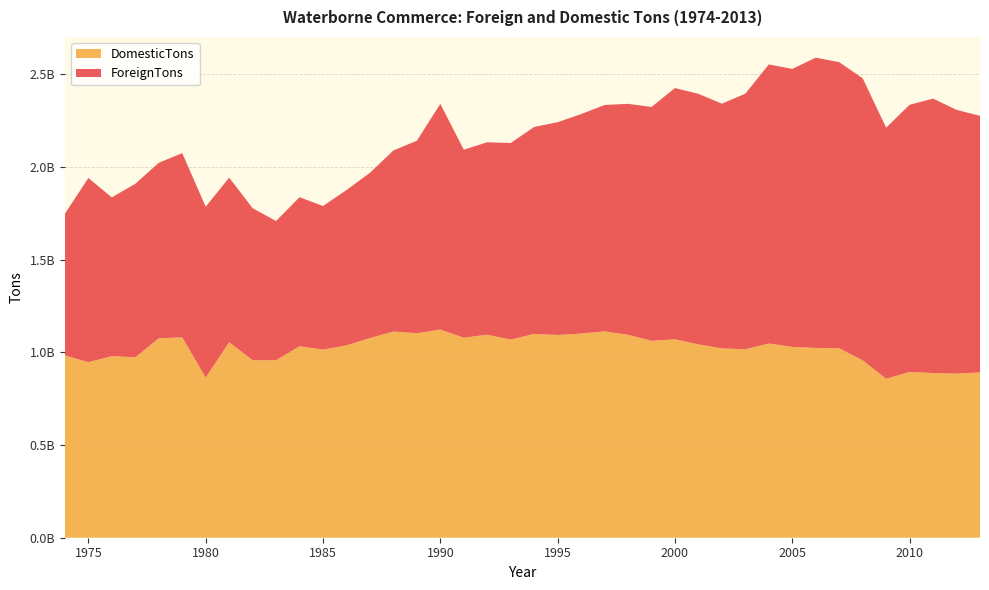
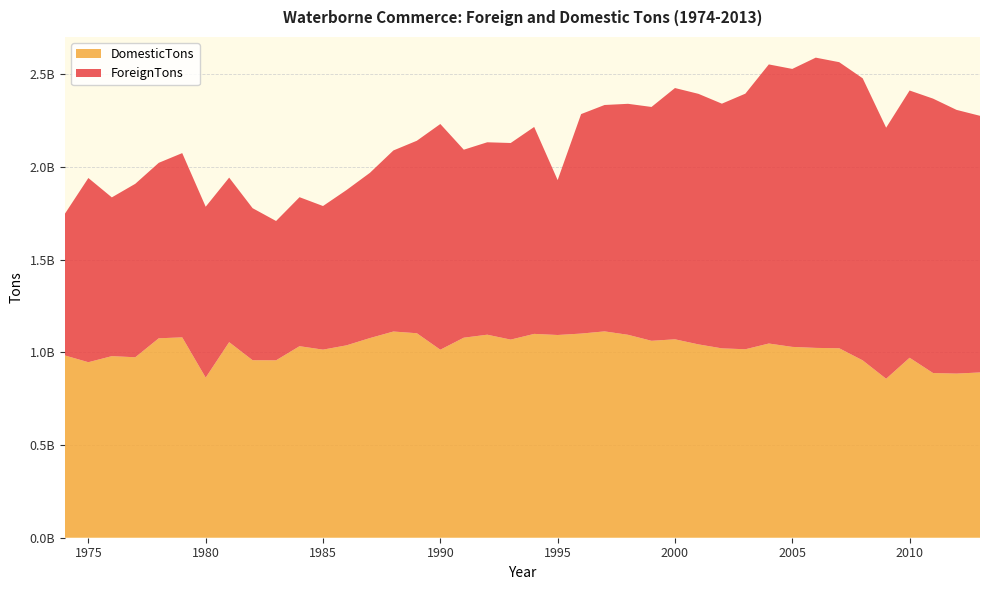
DomesticTons, 1990: 1120000000 -> 1010000000
ForeignTons, 1995: 1150000000 -> 840000000
DomesticTons, 2010: 890000000 -> 970000000
